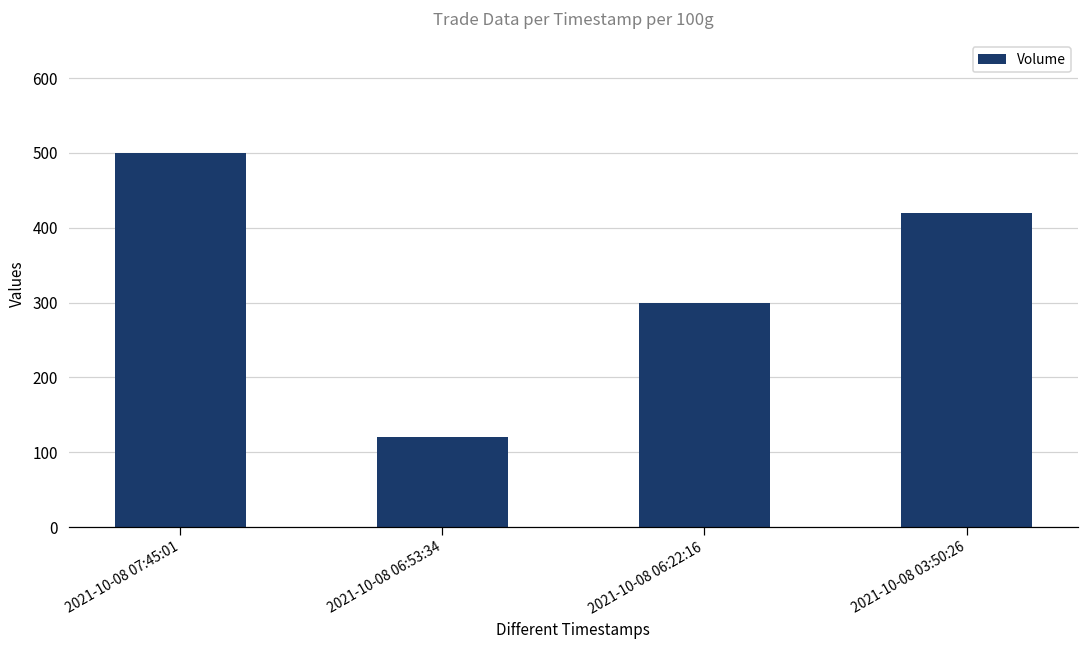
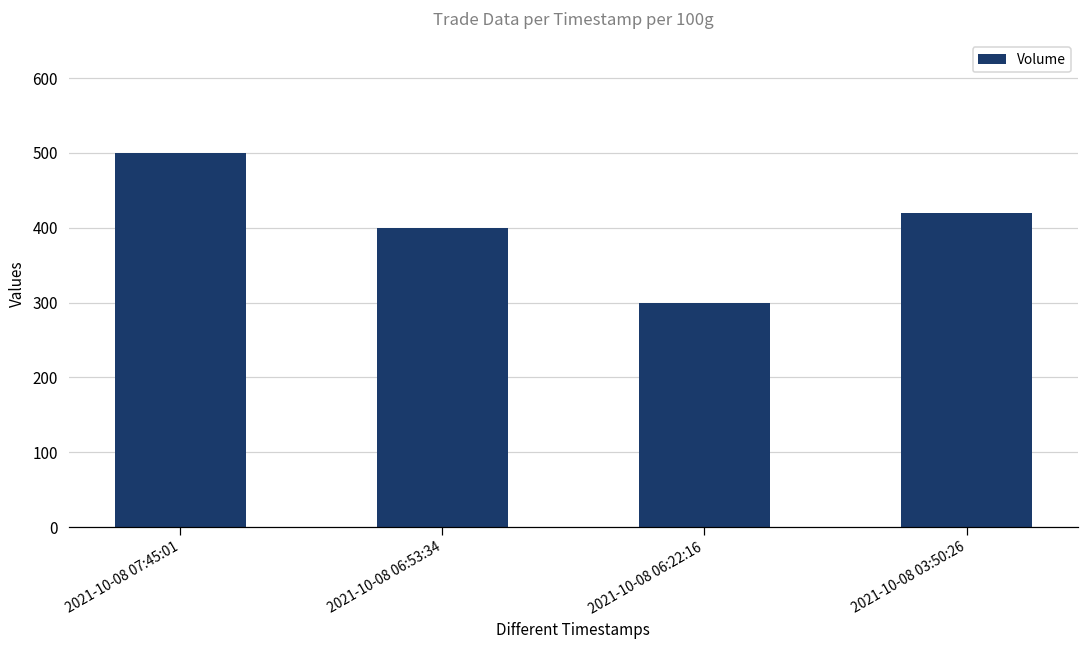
2021-10-08 06:53:34: 120 -> 400
